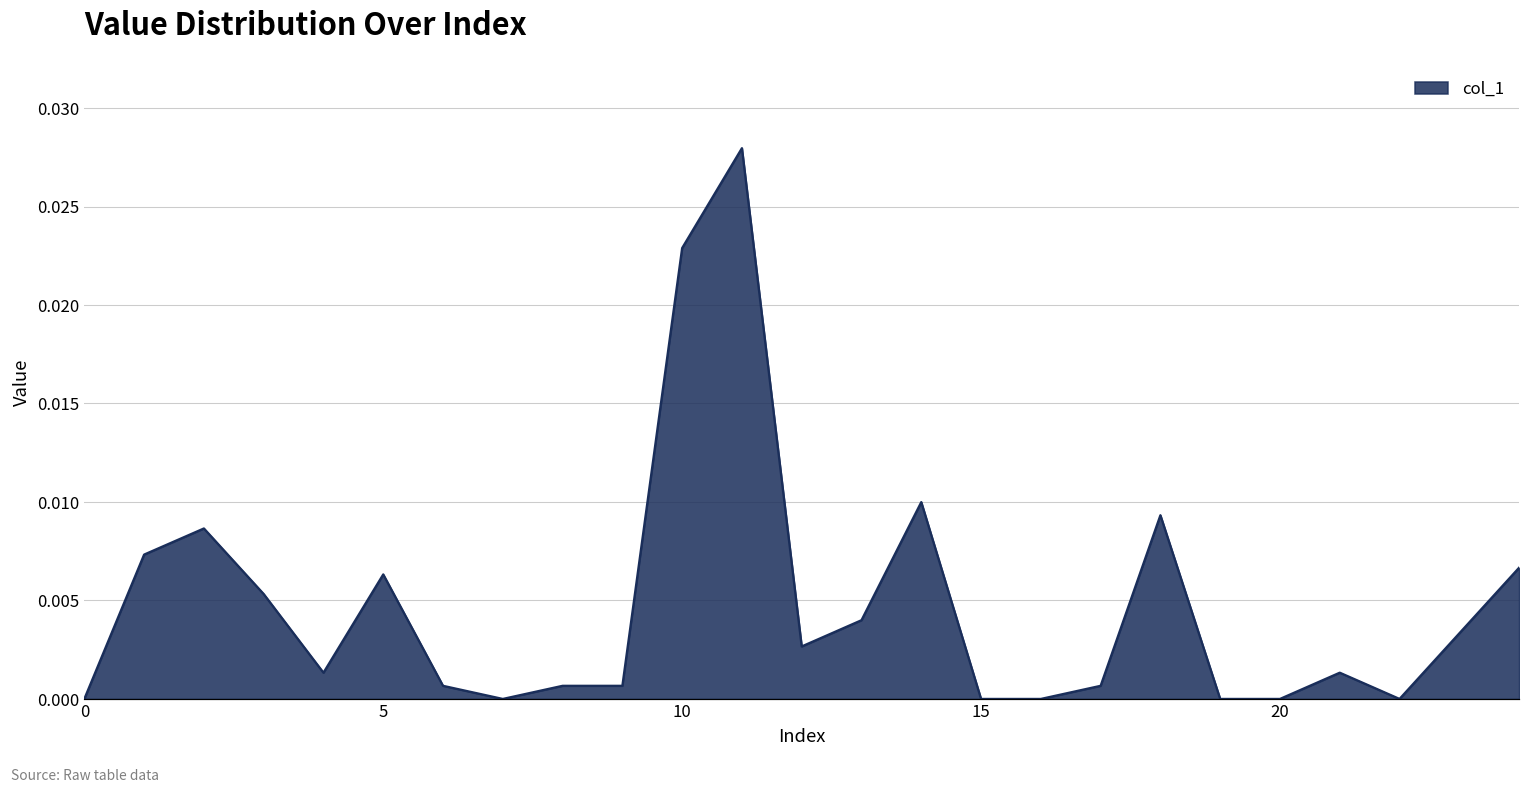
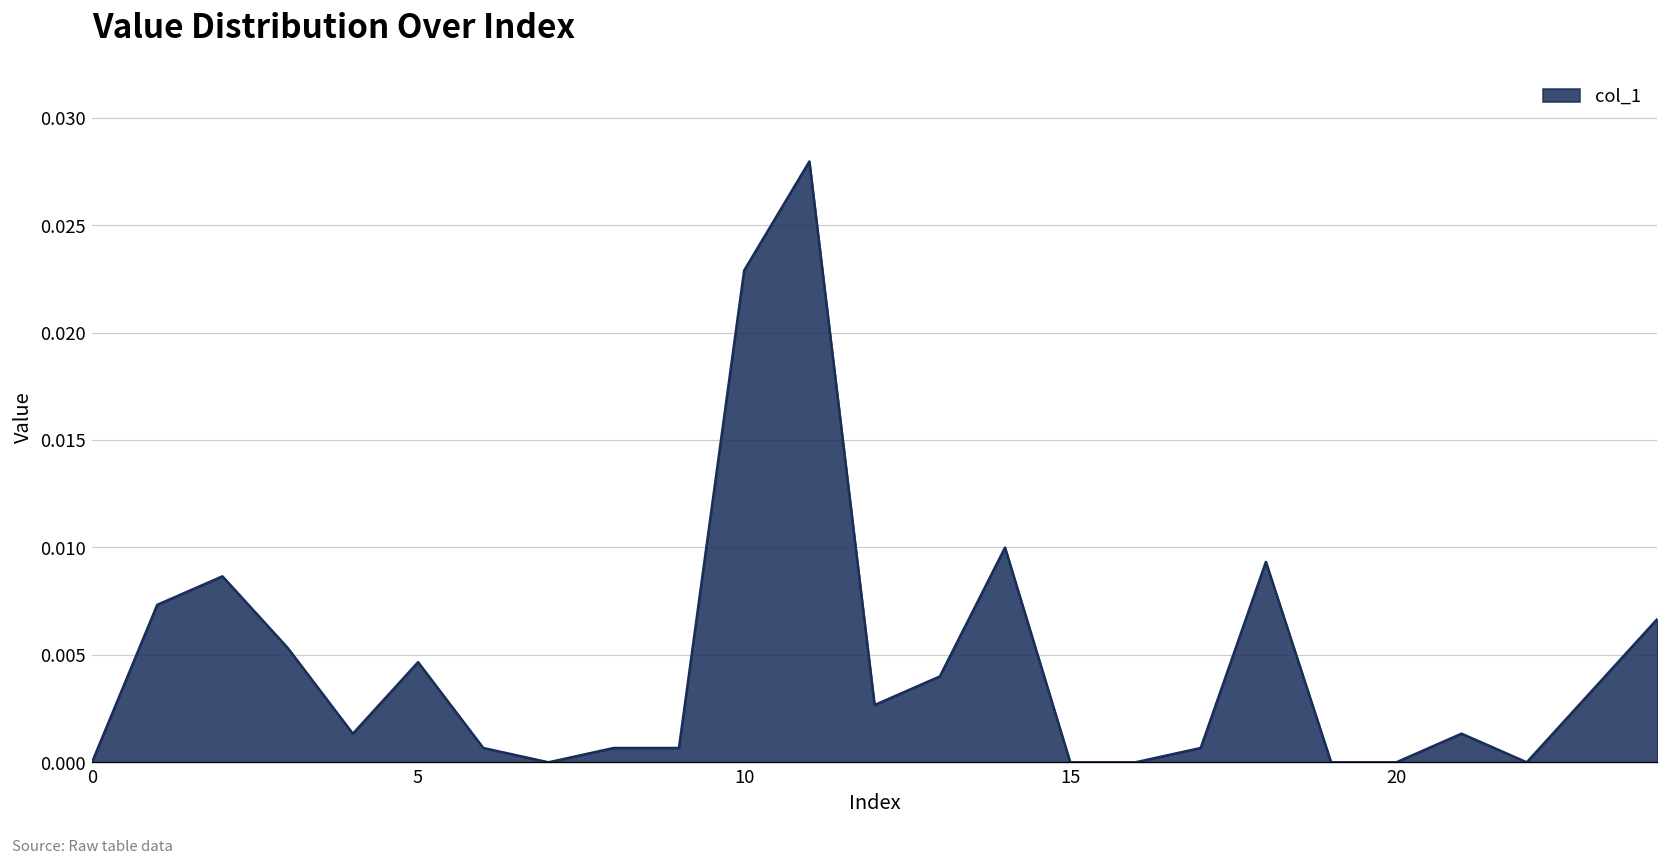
5: 0.0063 -> 0.0047
